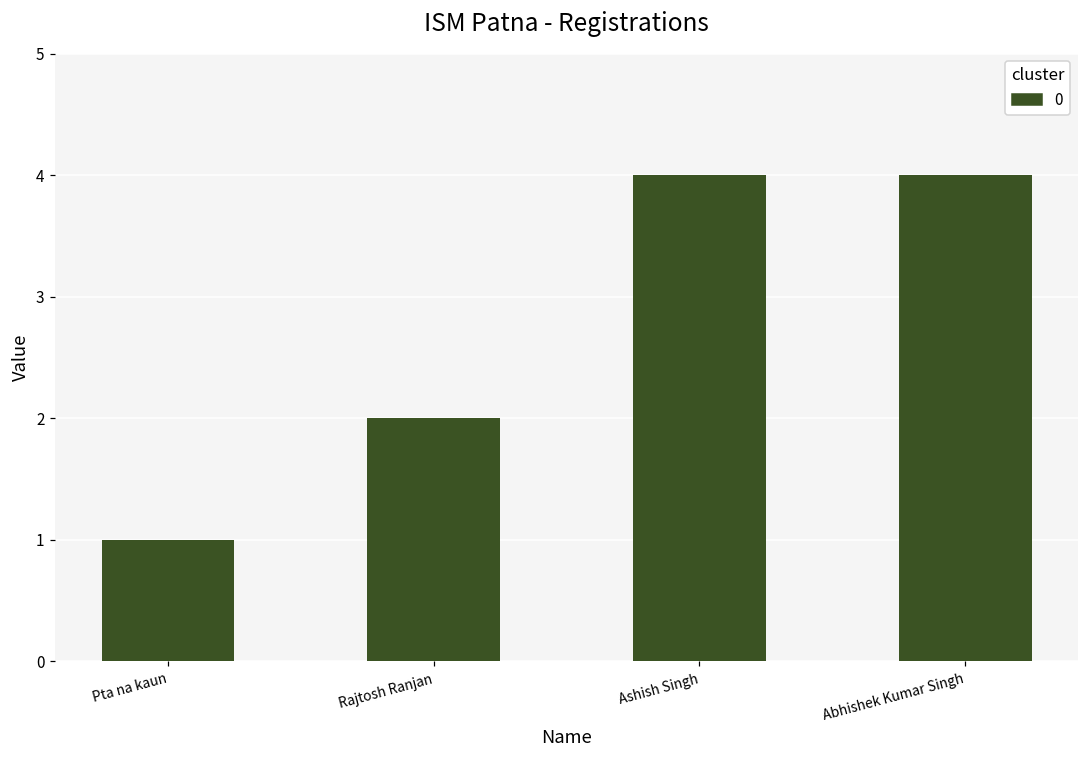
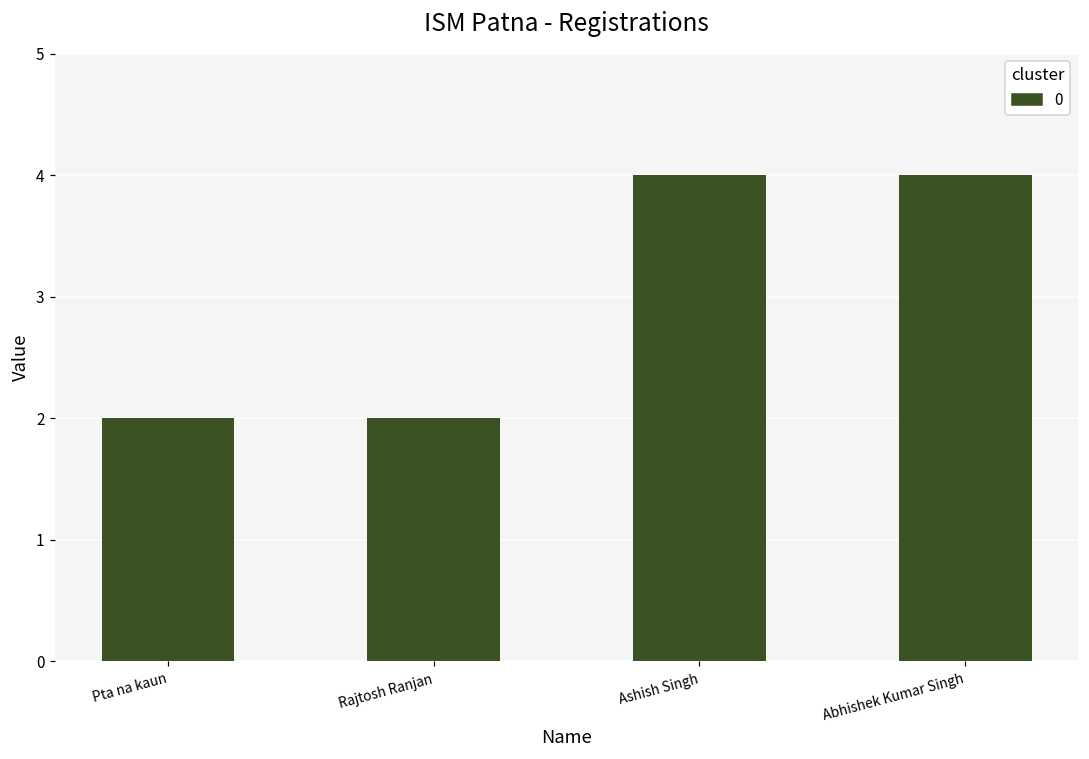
Pta na kaun: 1 -> 2
